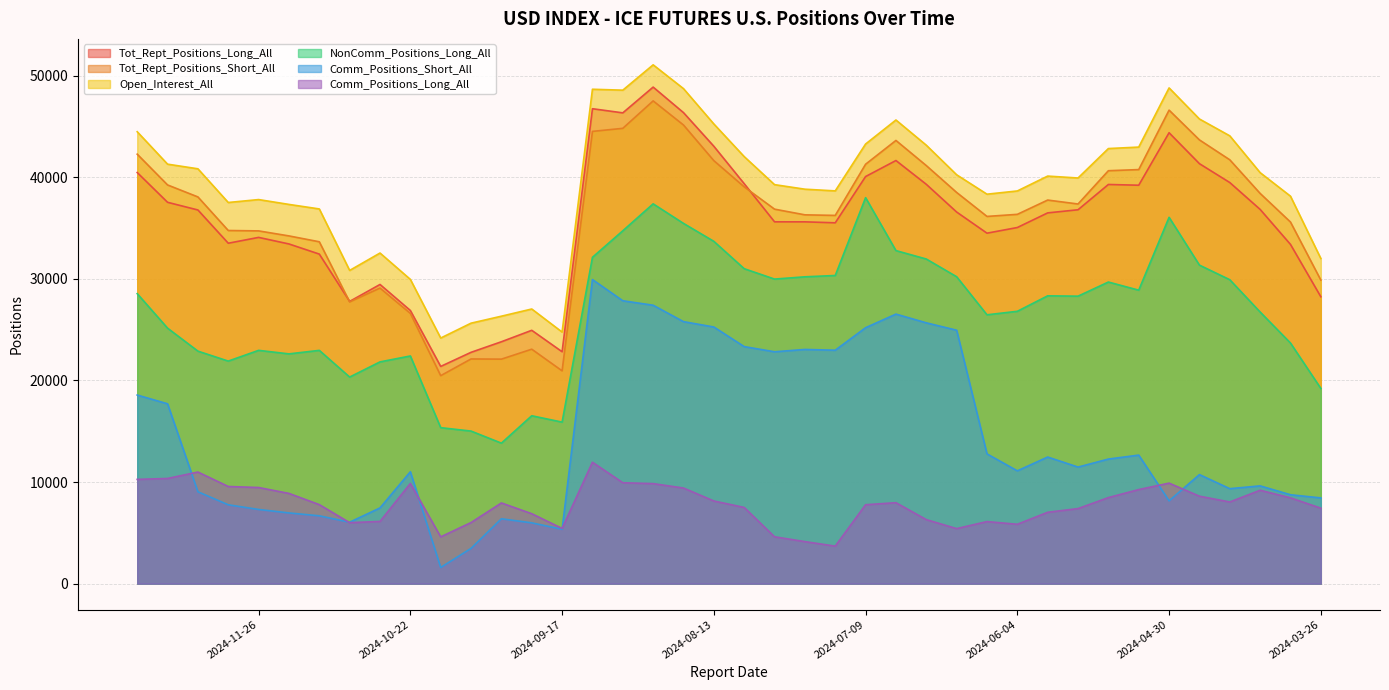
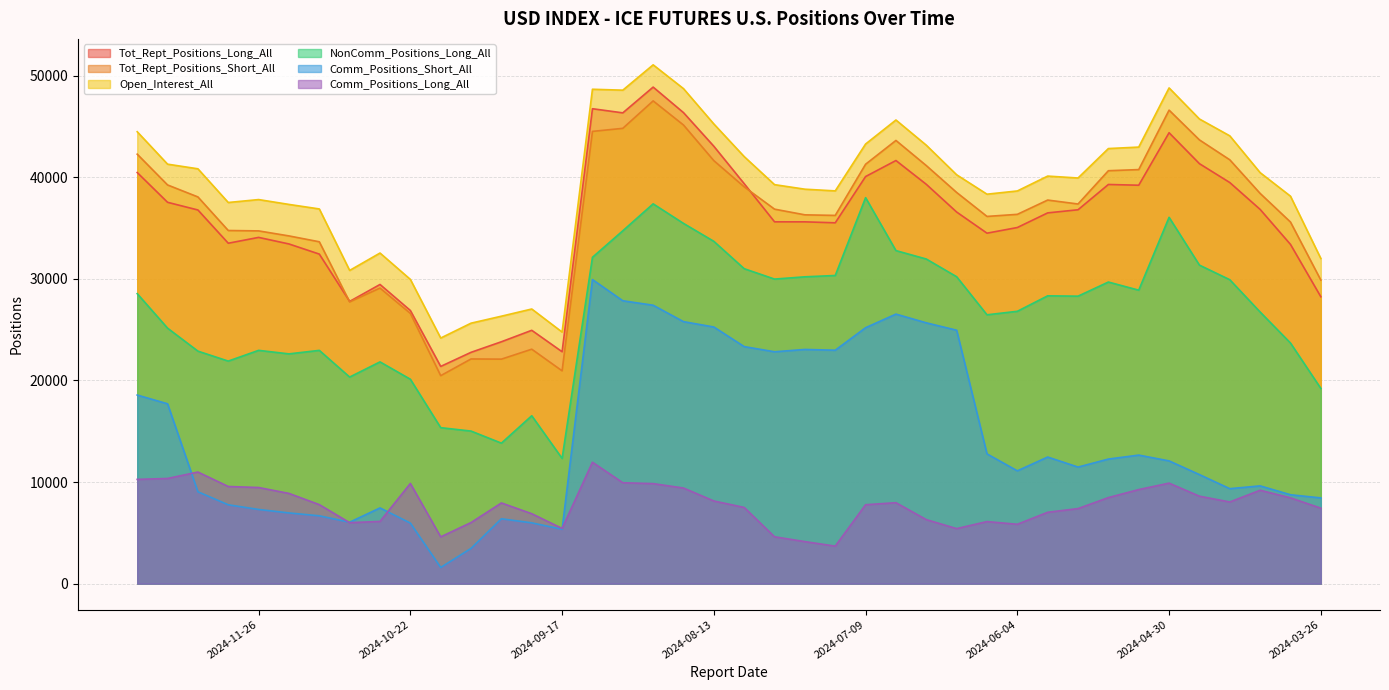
NonComm_Positions_Long_All, 2024-10-22: 22400 -> 20100
Comm_Positions_Short_All, 2024-10-22: 11000 -> 6000
NonComm_Positions_Long_All, 2024-09-17: 15900 -> 12300
Comm_Positions_Short_All, 2024-04-30: 8200 -> 12100
